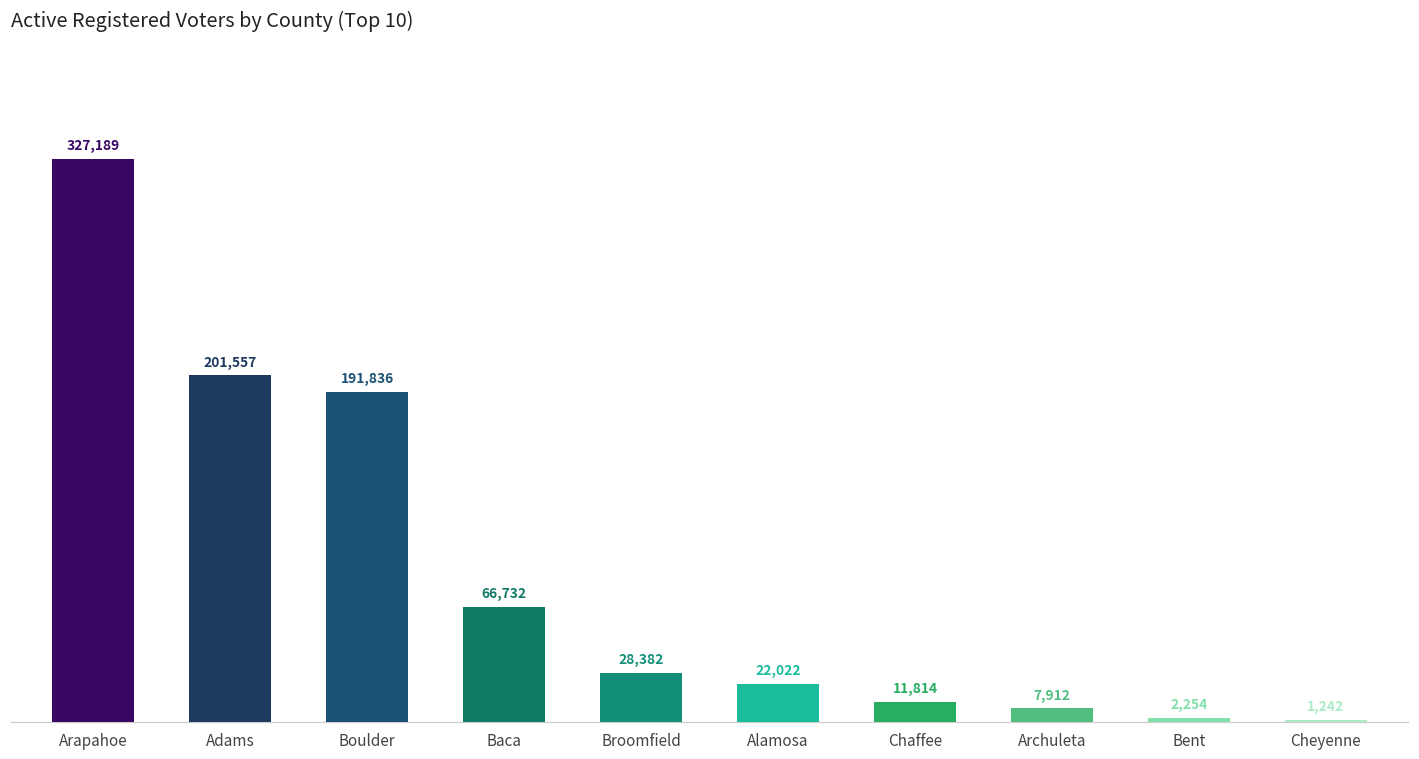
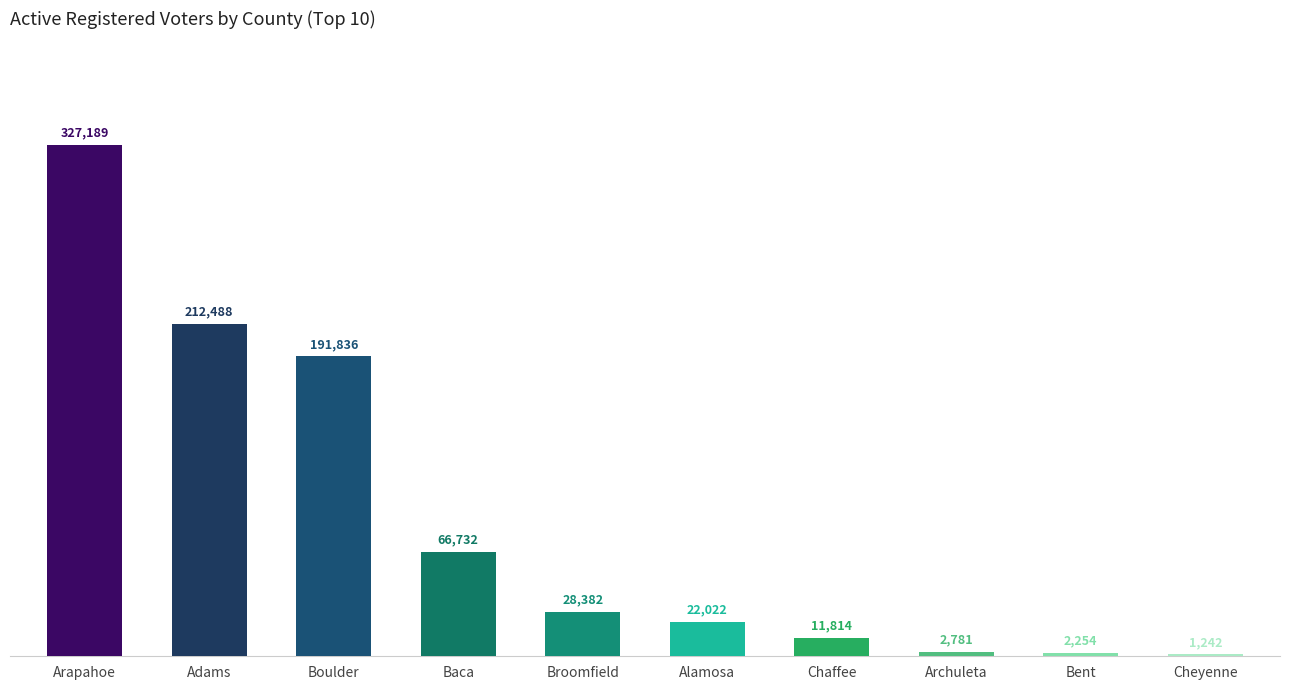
Adams: 201,557 -> 212,488
Archuleta: 7,912 -> 2,781
